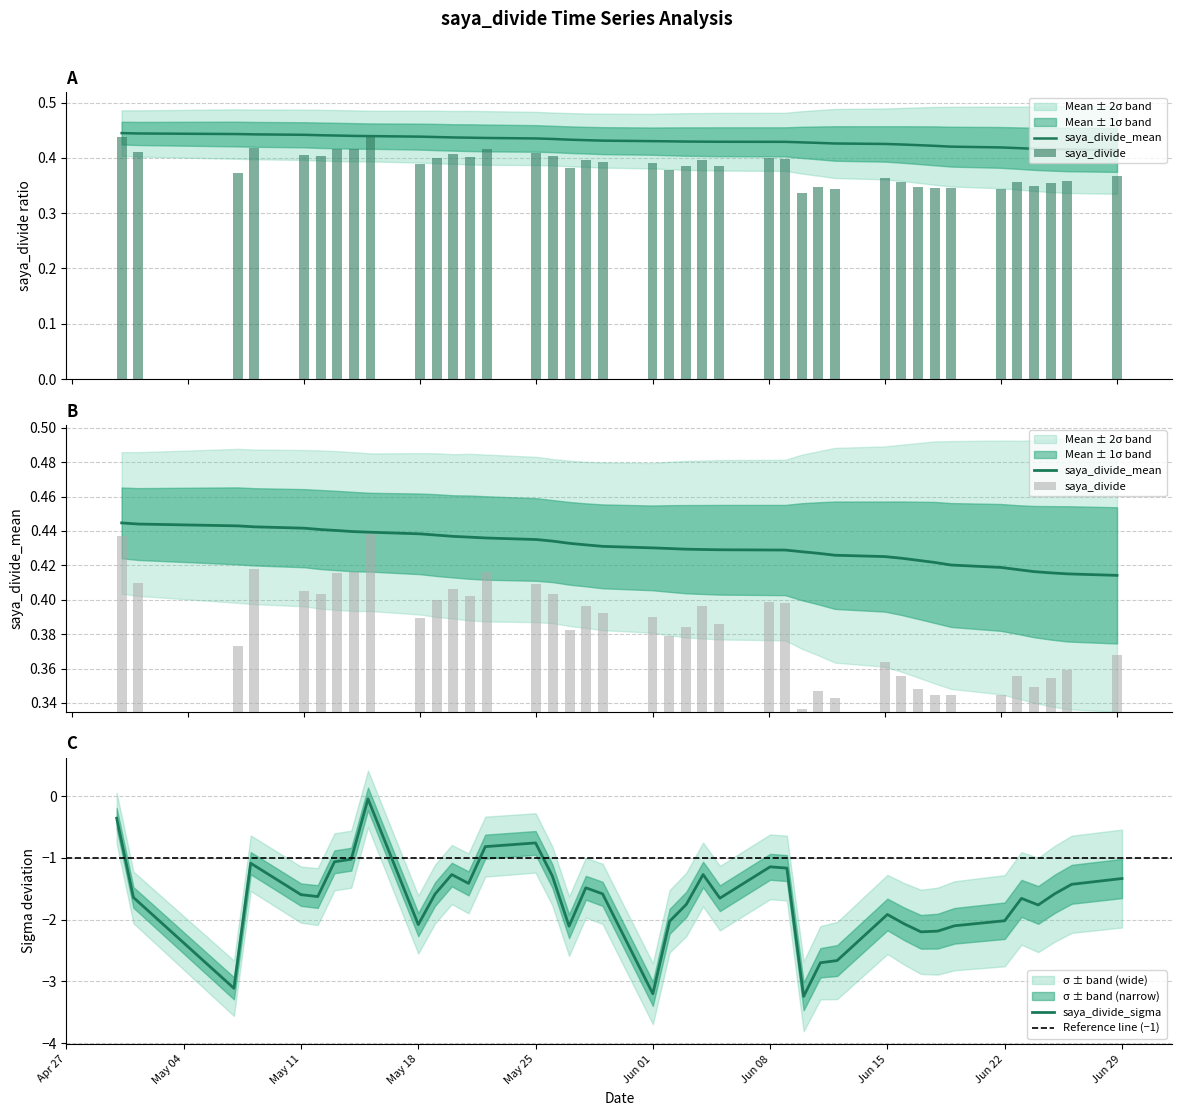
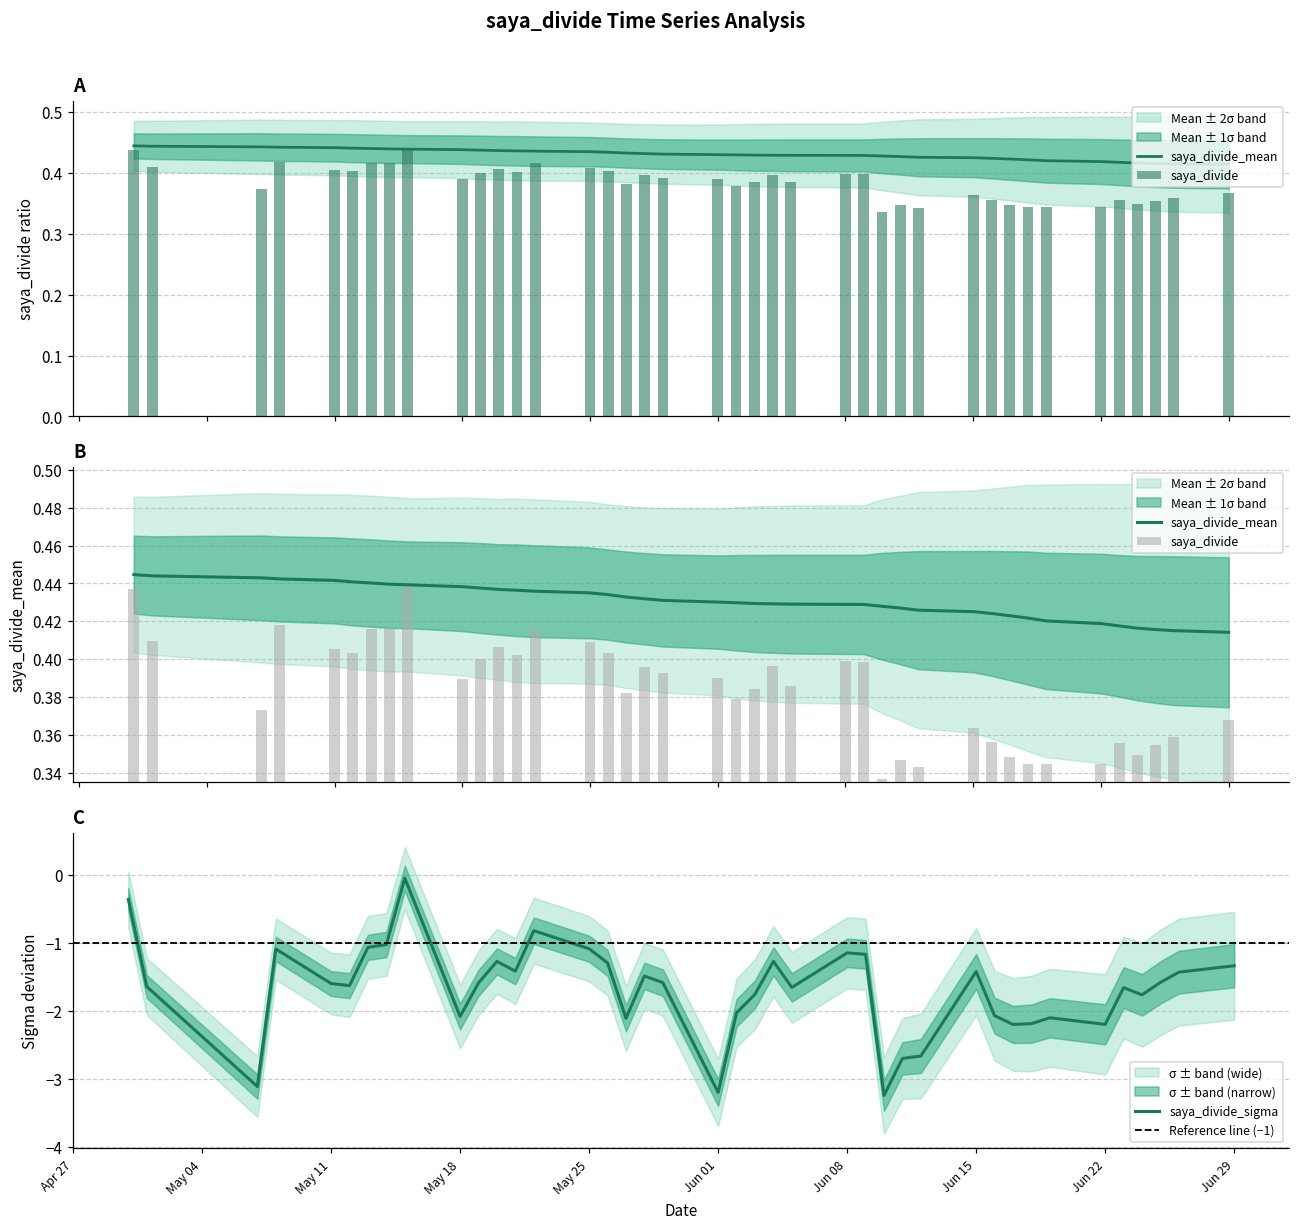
C, saya_divide_sigma, May 25: -0.8 -> -1.1
C, saya_divide_sigma, Jun 15: -1.9 -> -1.4
C, saya_divide_sigma, Jun 22: -2.0 -> -2.2
